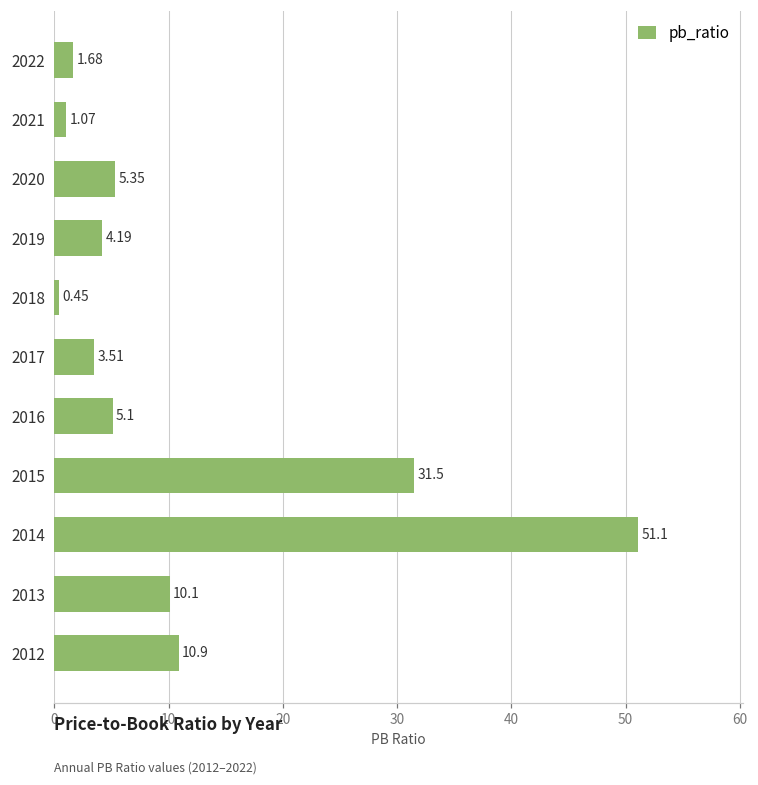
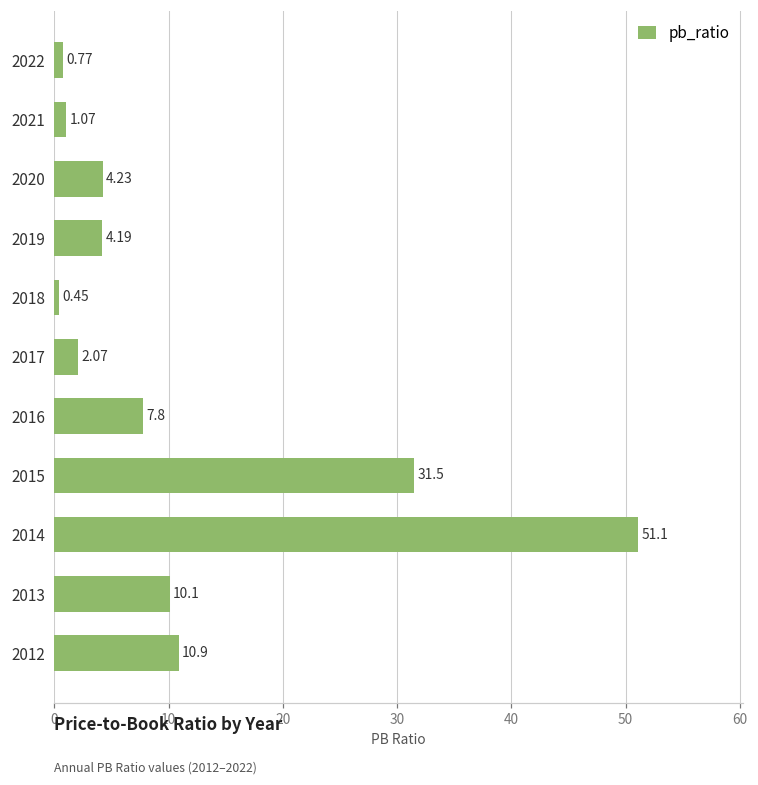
2022: 1.68 -> 0.77
2020: 5.35 -> 4.23
2017: 3.51 -> 2.07
2016: 5.1 -> 7.8
